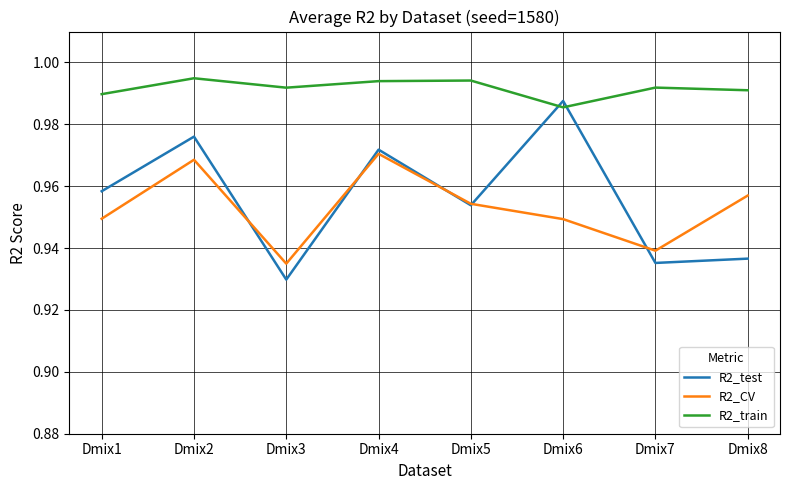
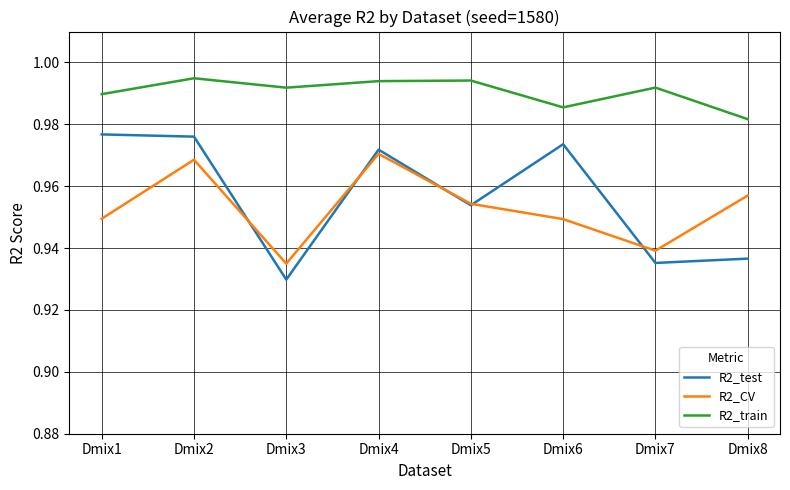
R2_test, Dmix1: 0.958 -> 0.977
R2_test, Dmix6: 0.988 -> 0.974
R2_train, Dmix8: 0.991 -> 0.982
